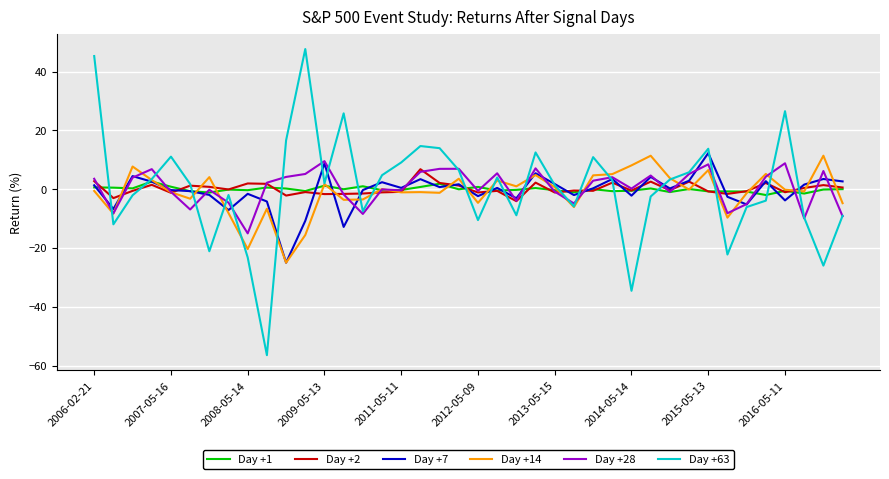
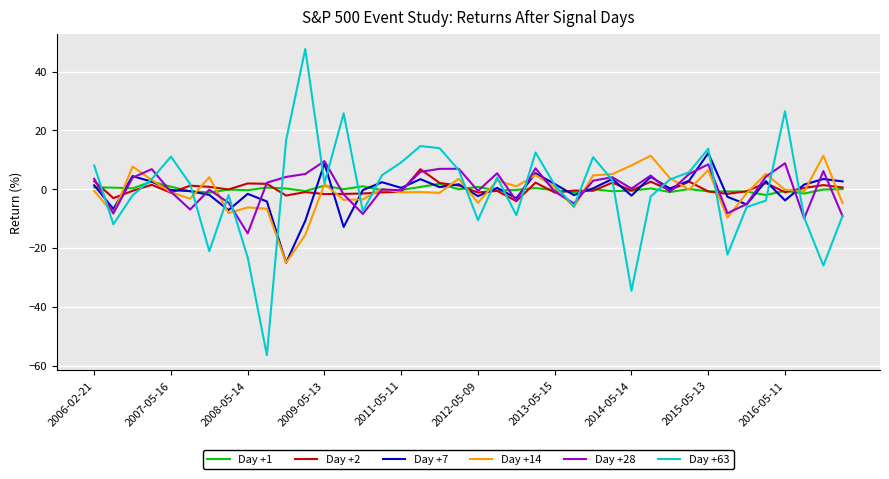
Day +63, 2006-02-21: 45 -> 8
Day +14, 2008-05-14: -20 -> -6
